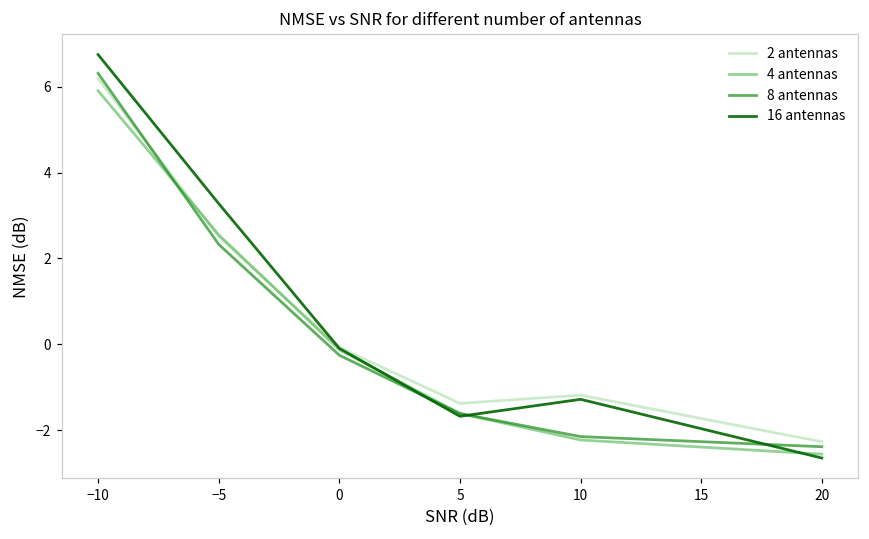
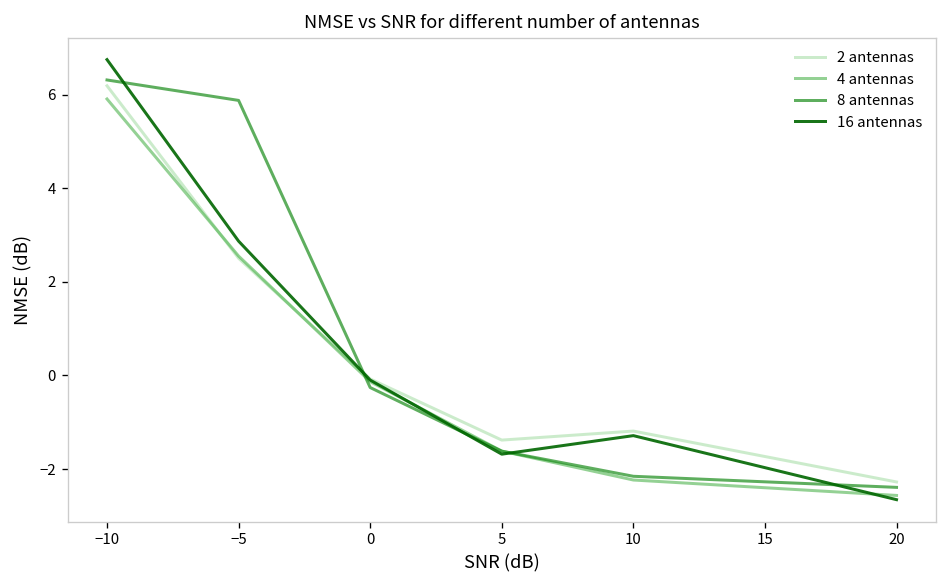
8 antennas, −5: 2.3 -> 5.9
16 antennas, −5: 3.3 -> 2.9
